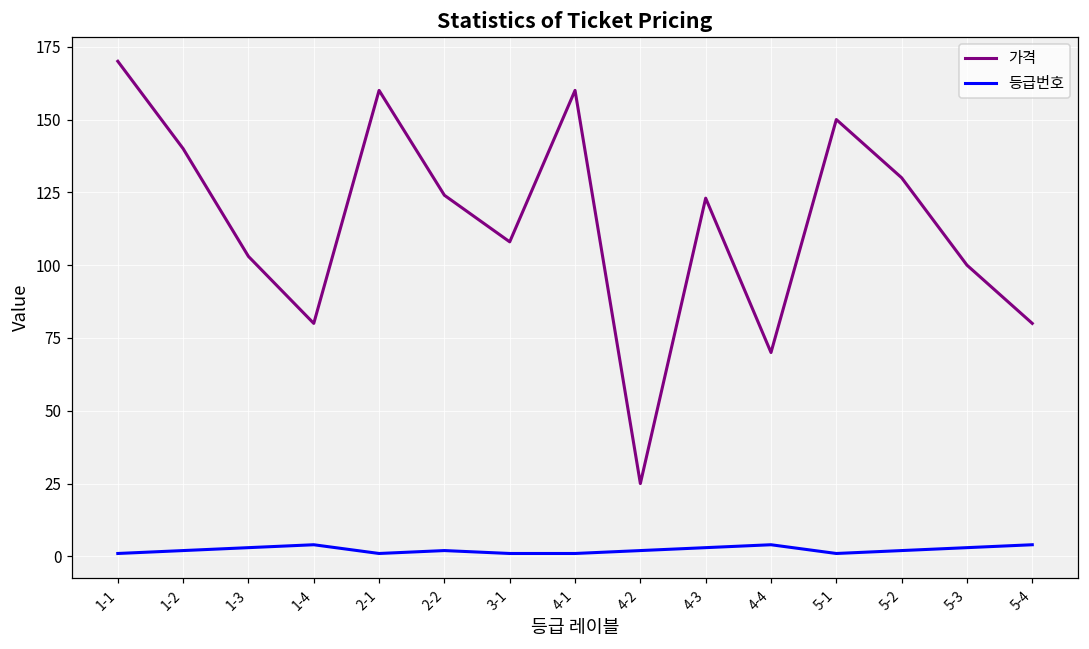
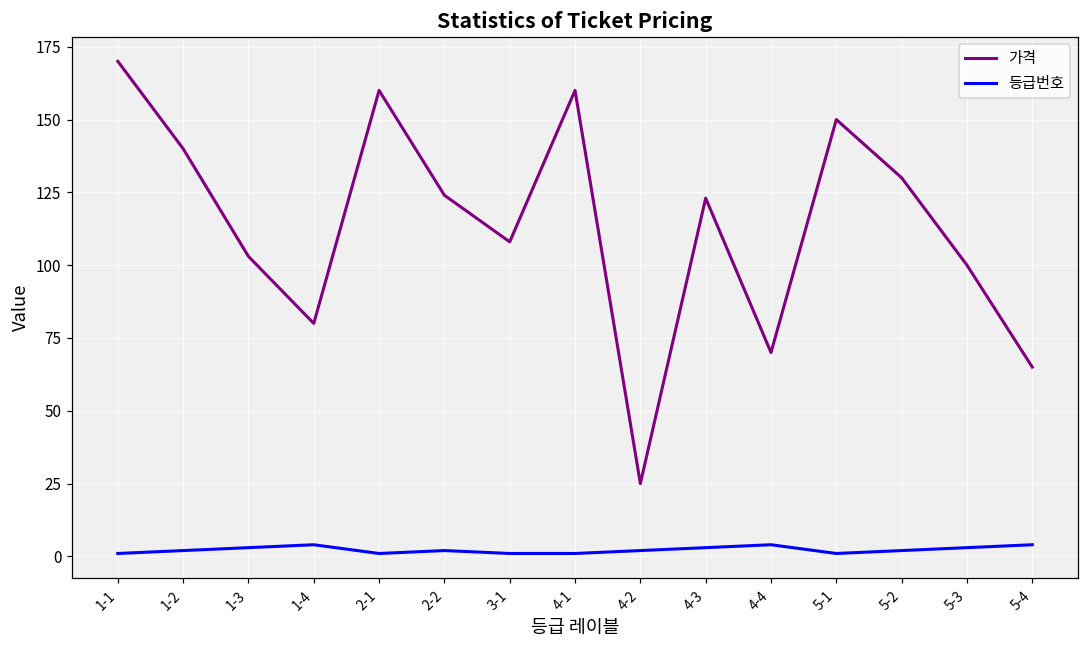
가격, 5-4: 80 -> 65
